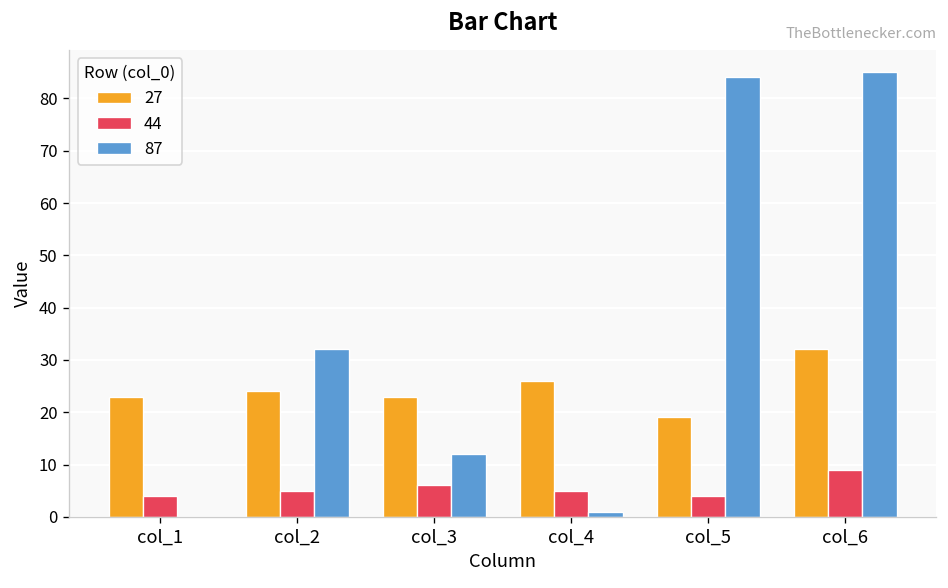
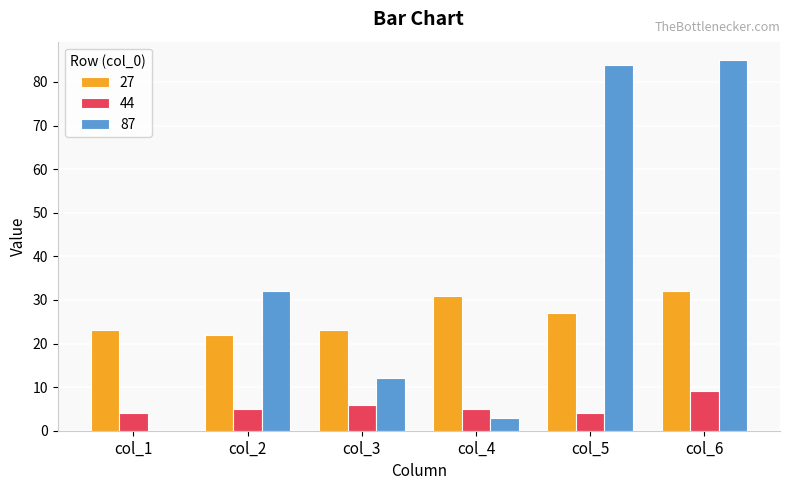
27, col_2: 24 -> 22
27, col_4: 26 -> 31
87, col_4: 1 -> 3
27, col_5: 19 -> 27
